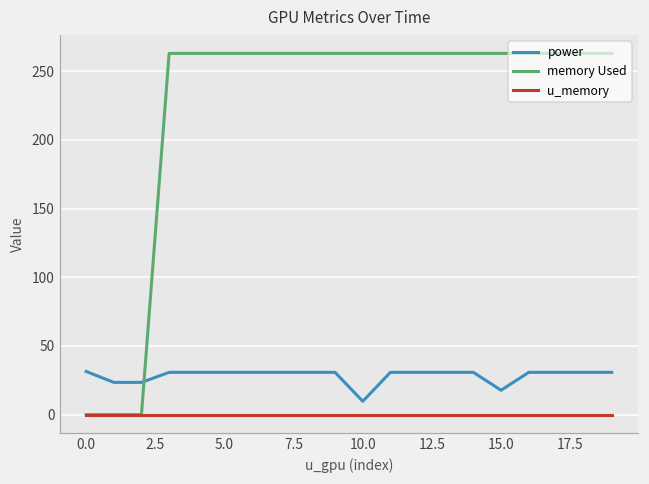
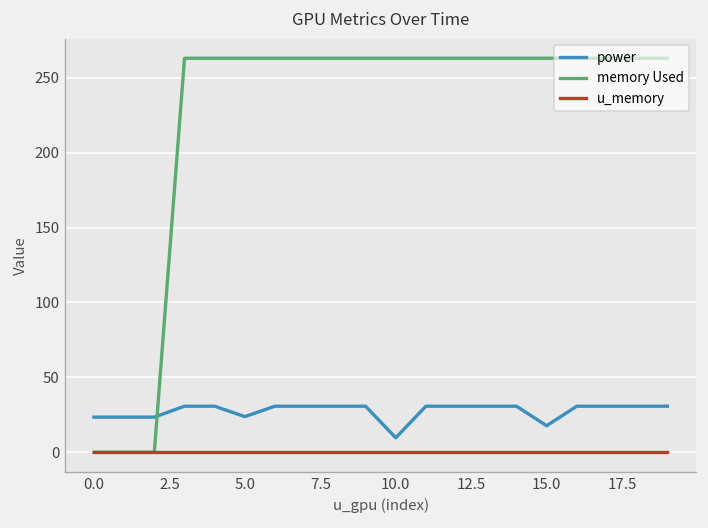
power, 0.0: 31 -> 23
power, 5.0: 31 -> 24
